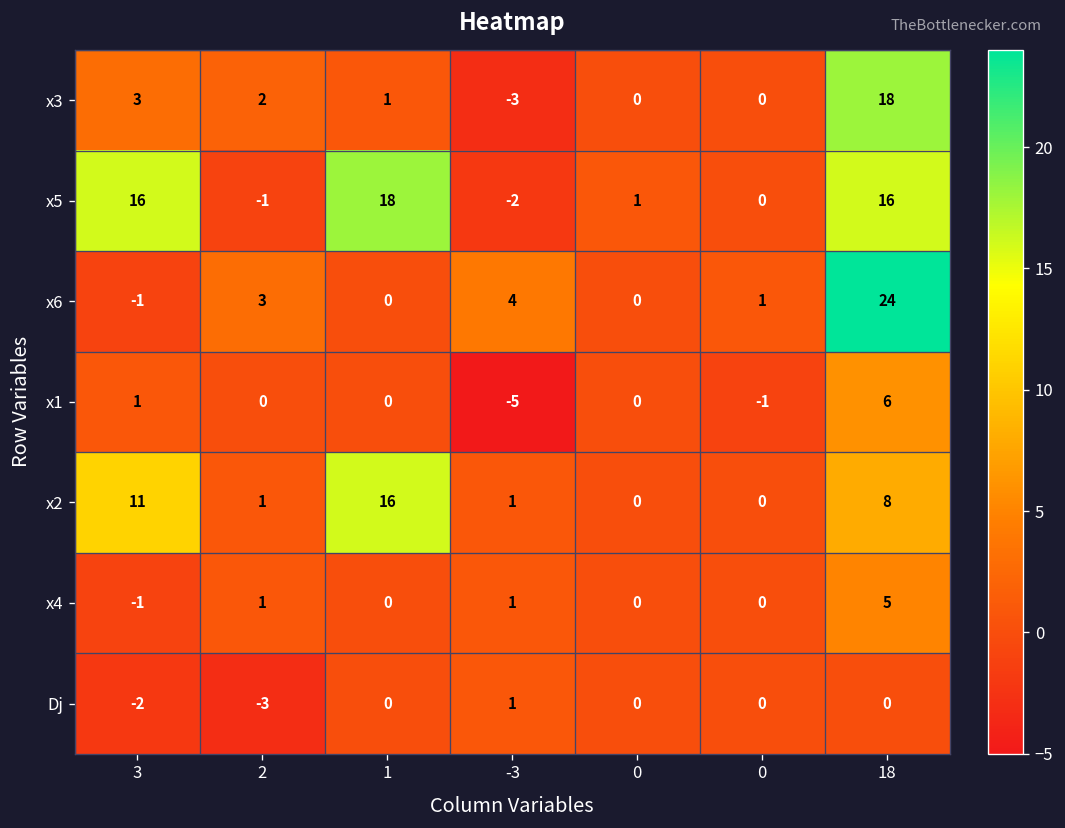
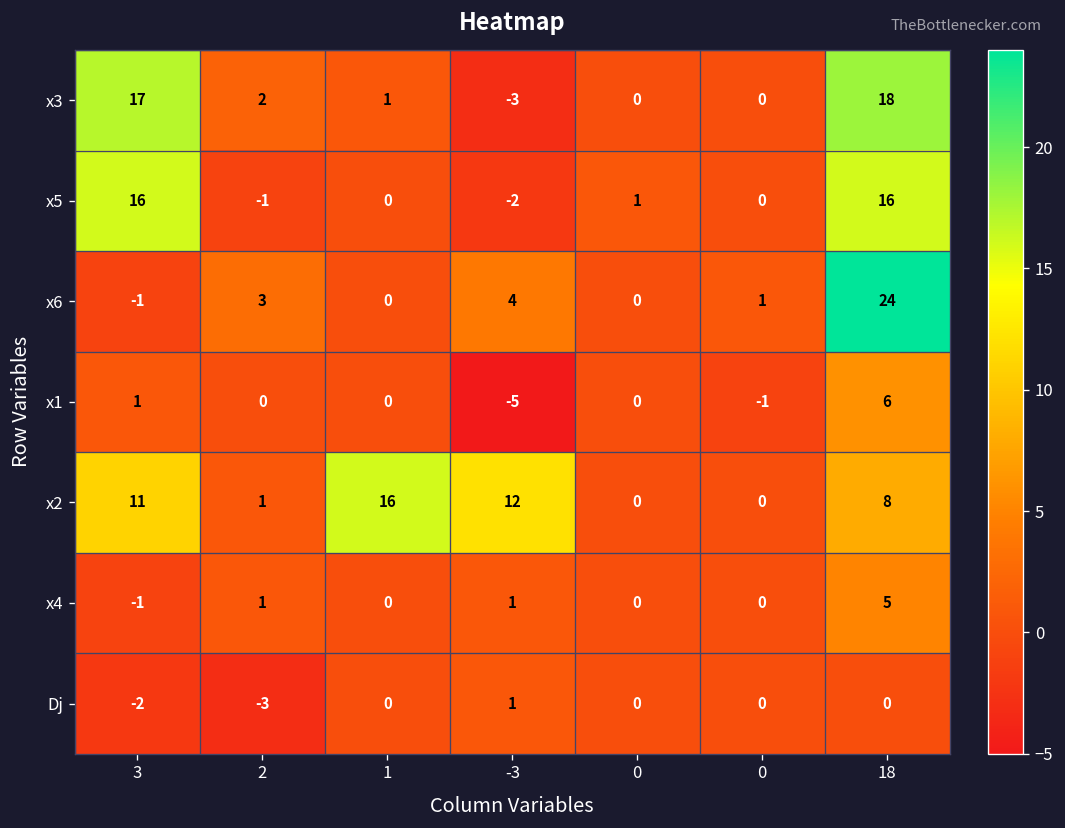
x3, 3: 3 -> 17
x5, 1: 18 -> 0
x2, -3: 1 -> 12
